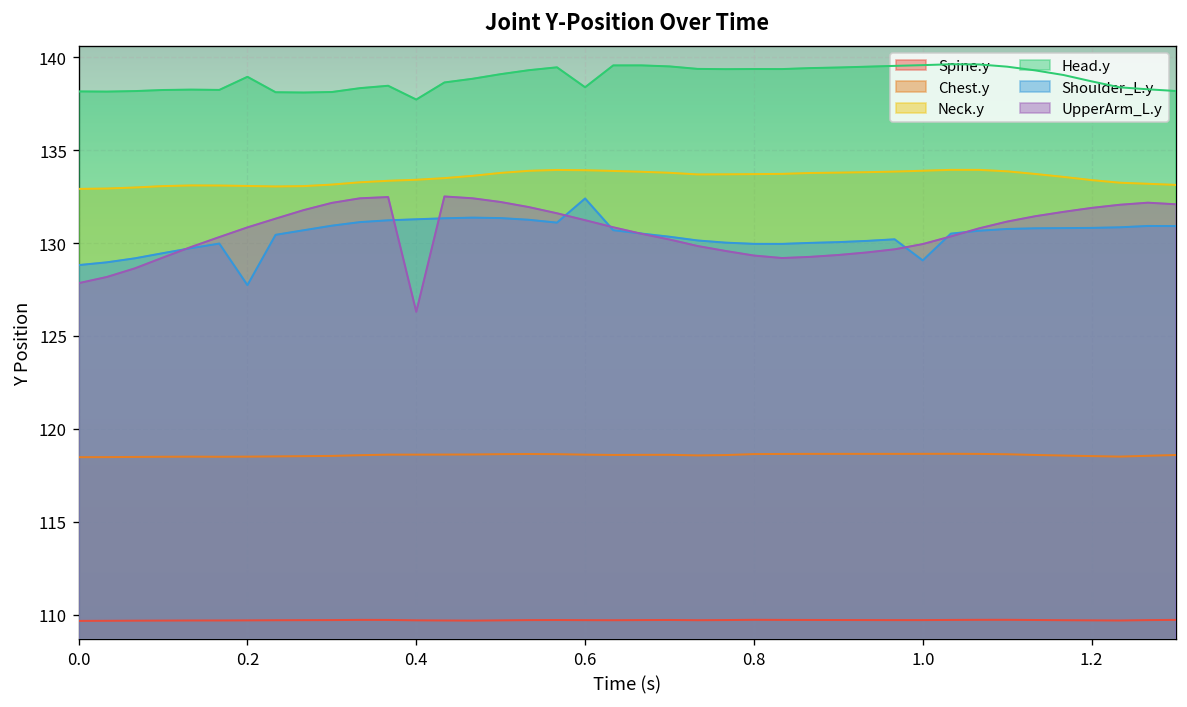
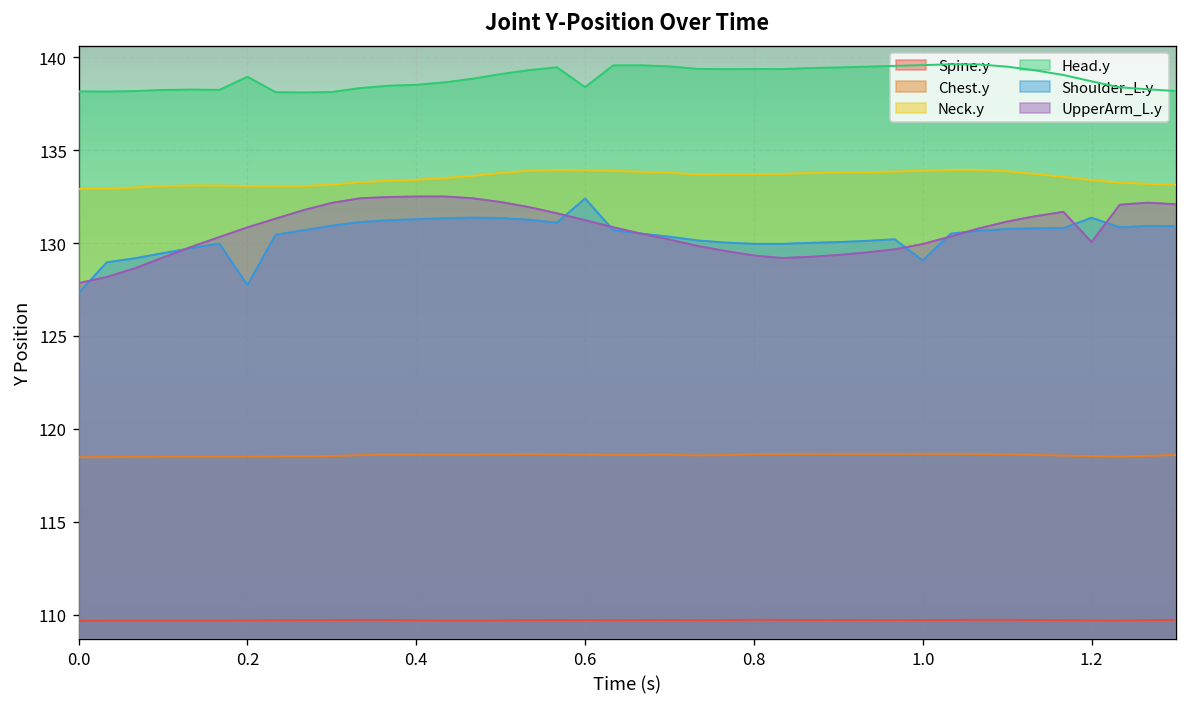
Shoulder_L.y, 0.0: 128.8 -> 127.3
Head.y, 0.4: 137.7 -> 138.5
UpperArm_L.y, 0.4: 126.3 -> 132.5
Shoulder_L.y, 1.2: 130.8 -> 131.4
UpperArm_L.y, 1.2: 131.9 -> 130.1
